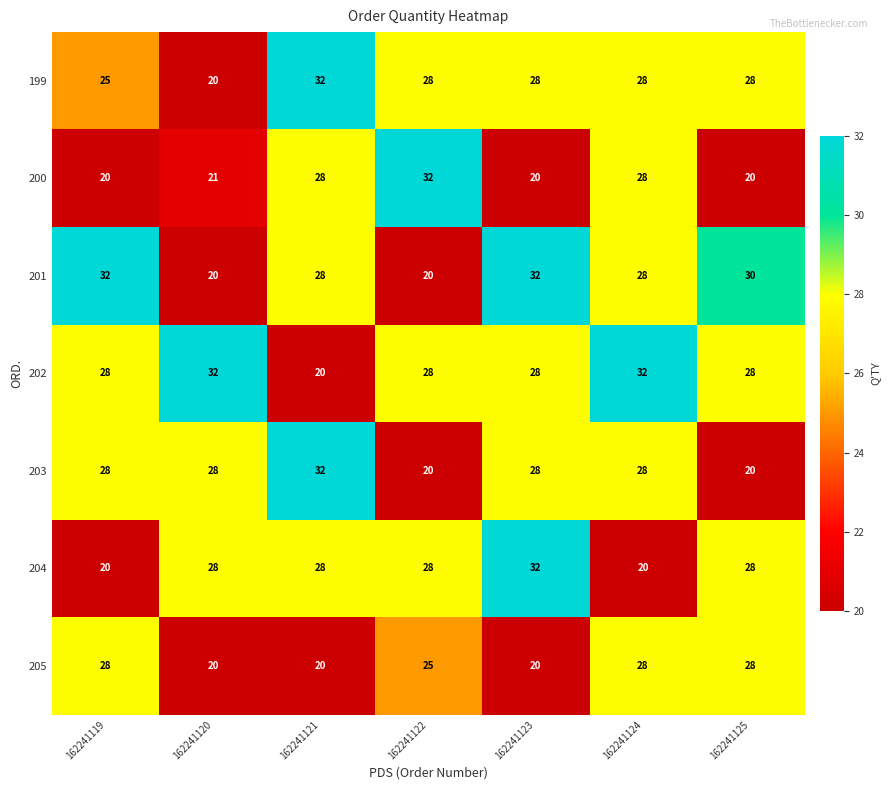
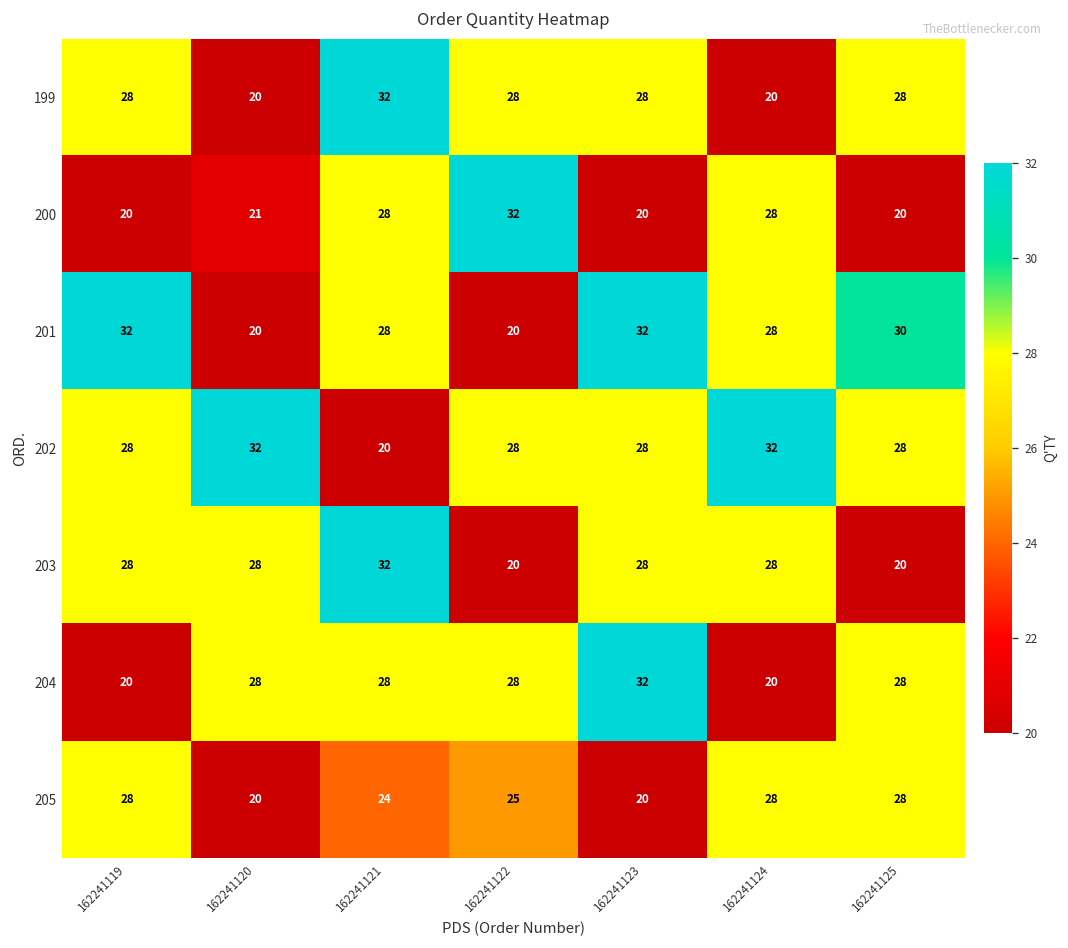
199, 162241119: 25 -> 28
199, 162241124: 28 -> 20
205, 162241121: 20 -> 24
